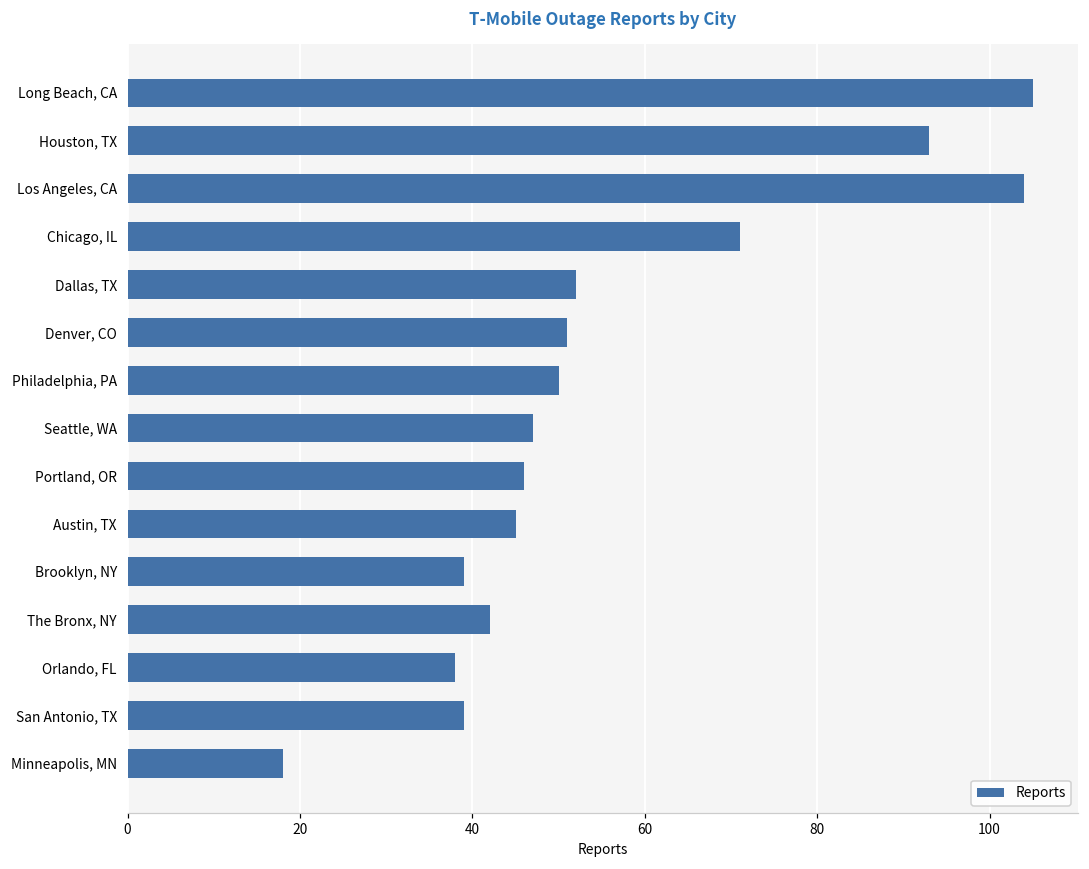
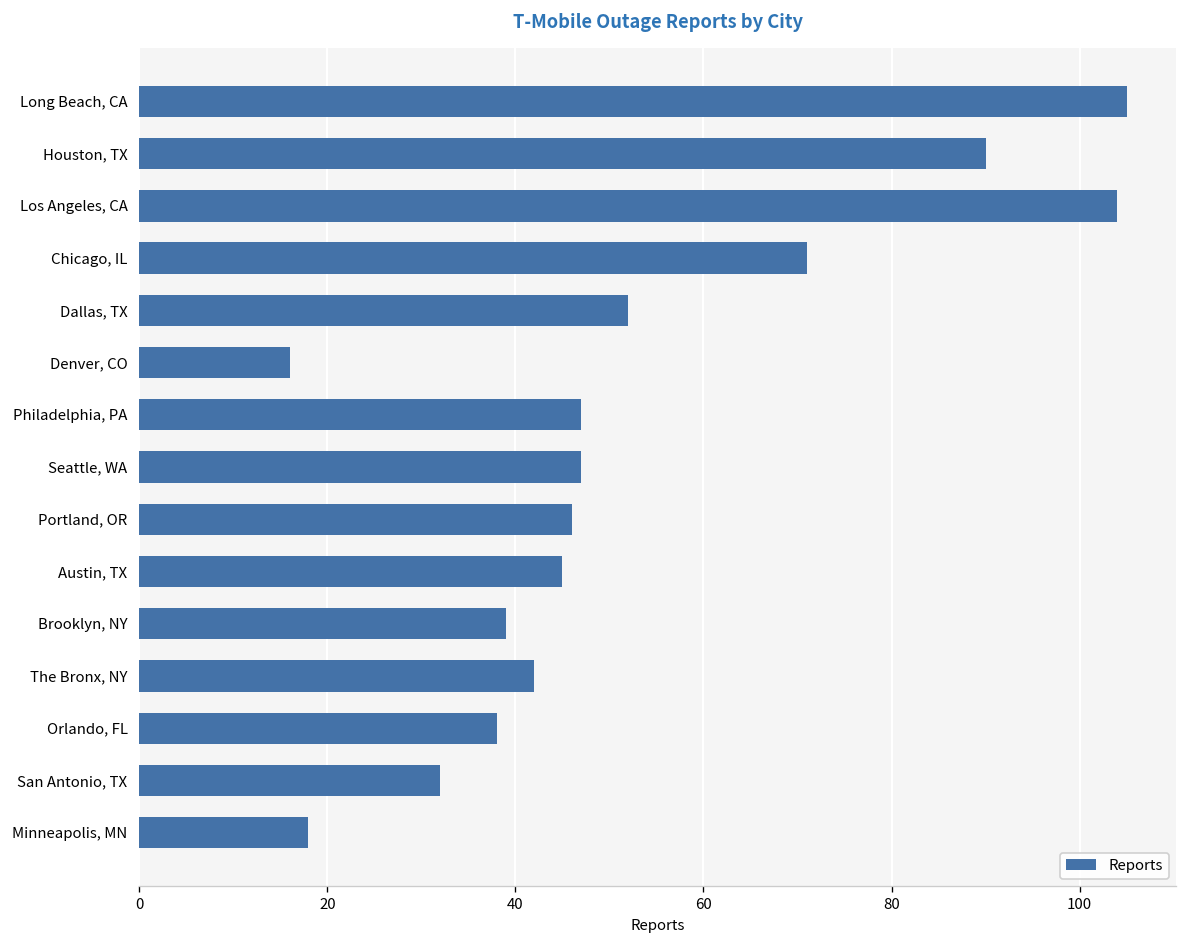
Houston, TX: 93 -> 90
Denver, CO: 51 -> 16
Philadelphia, PA: 50 -> 47
San Antonio, TX: 39 -> 32
